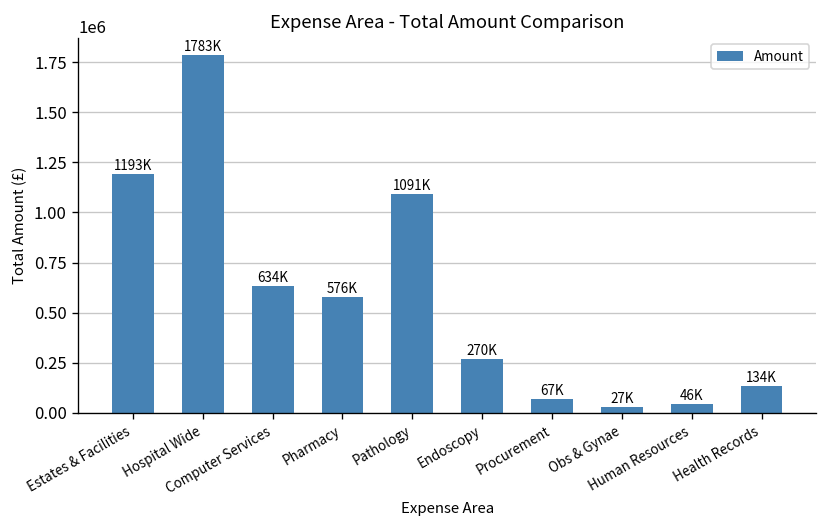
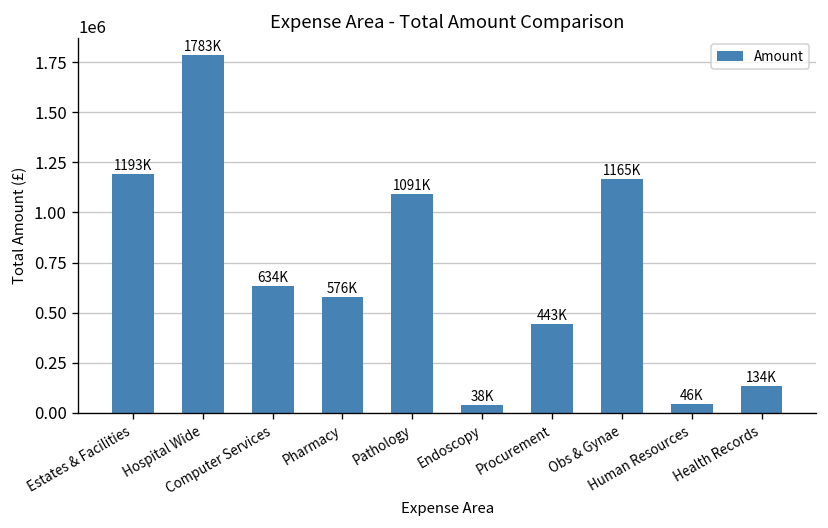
Endoscopy: 270K -> 38K
Procurement: 67K -> 443K
Obs & Gynae: 27K -> 1165K
